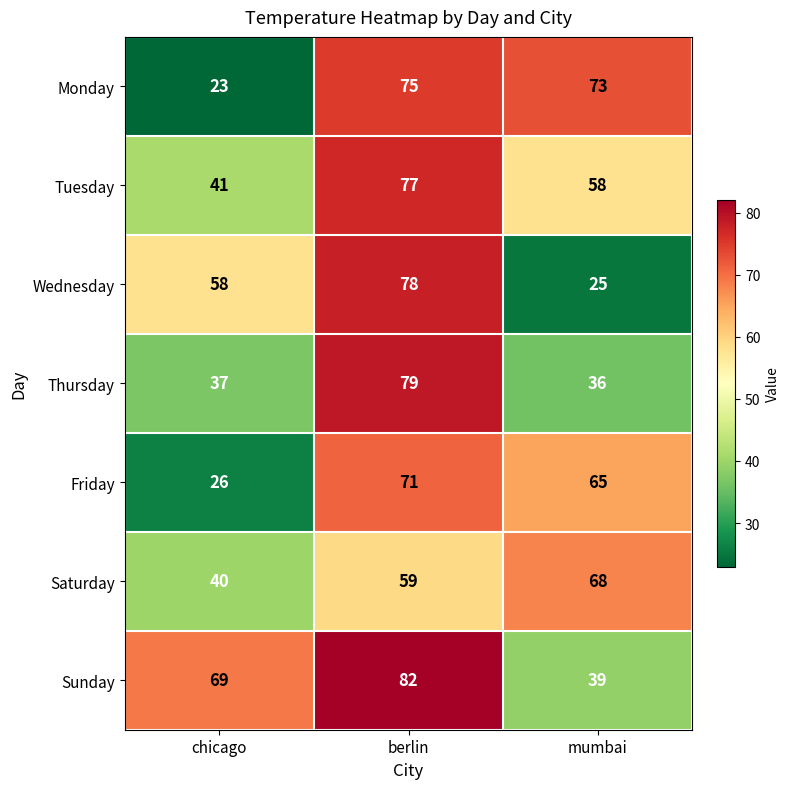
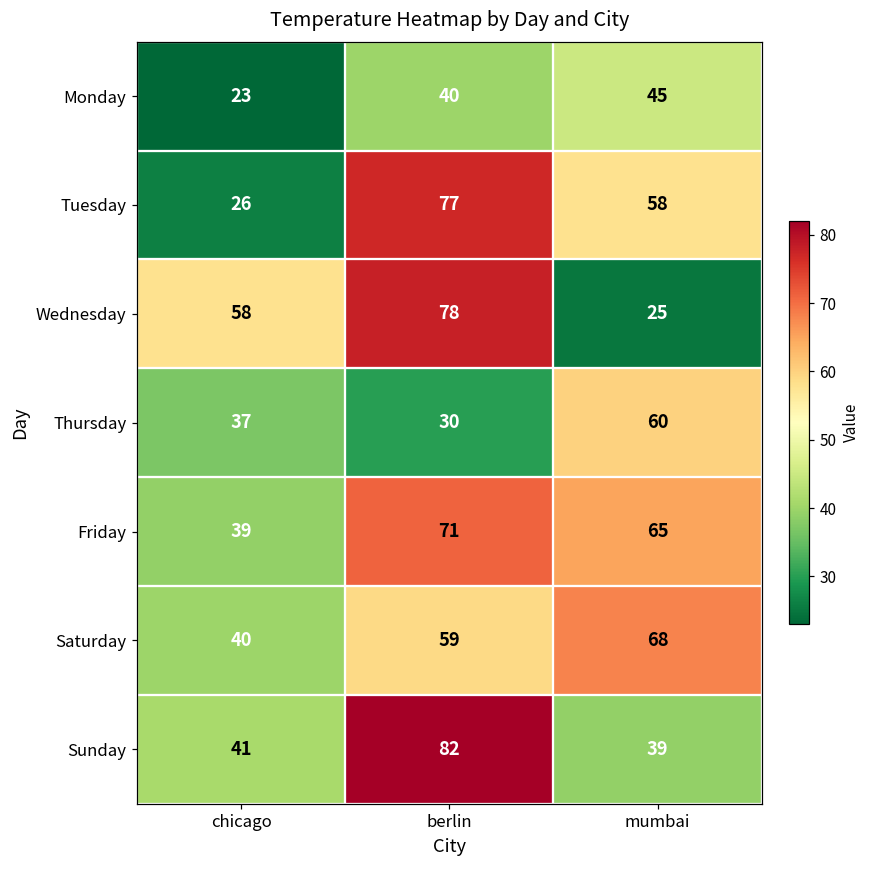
Monday, berlin: 75 -> 40
Monday, mumbai: 73 -> 45
Tuesday, chicago: 41 -> 26
Thursday, berlin: 79 -> 30
Thursday, mumbai: 36 -> 60
Friday, chicago: 26 -> 39
Sunday, chicago: 69 -> 41
